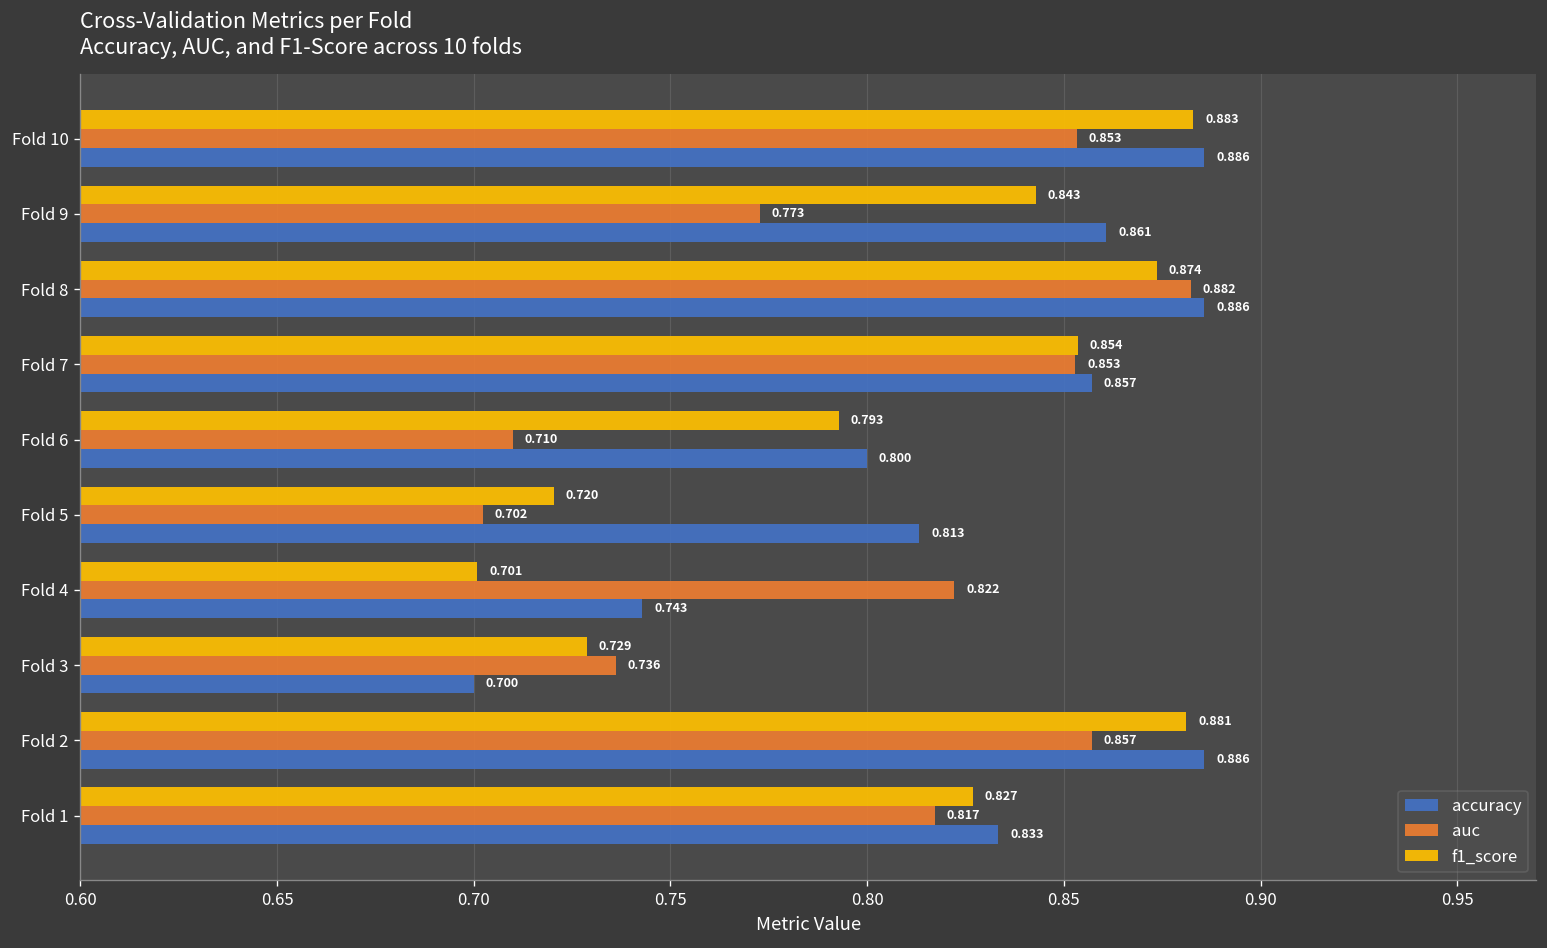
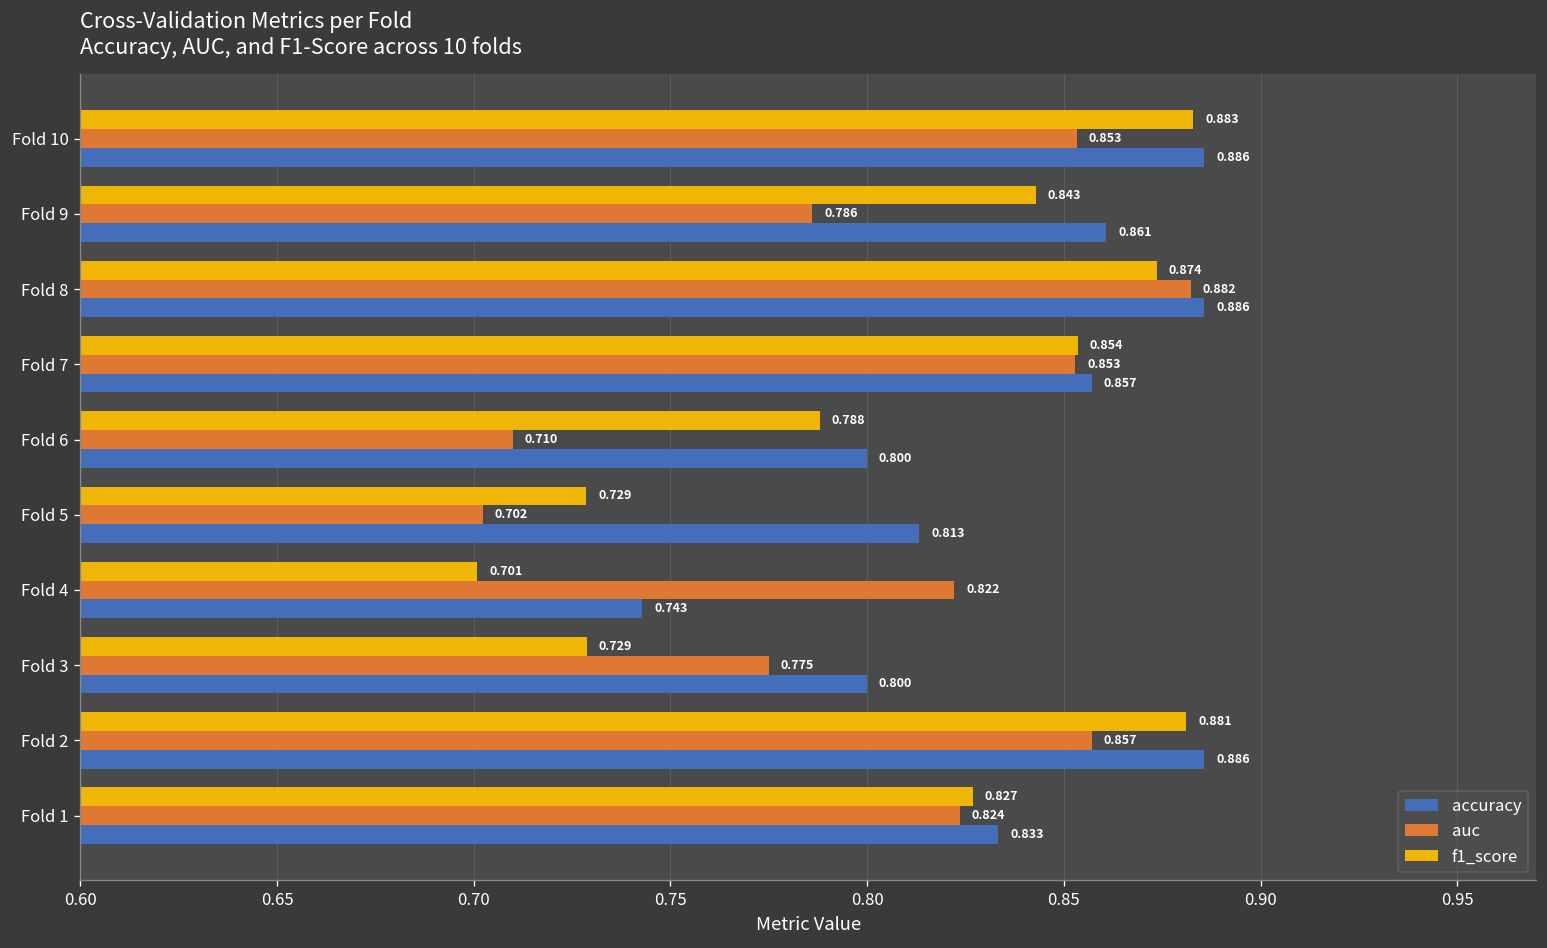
auc, Fold 9: 0.773 -> 0.786
f1_score, Fold 6: 0.793 -> 0.788
f1_score, Fold 5: 0.720 -> 0.729
auc, Fold 3: 0.736 -> 0.775
accuracy, Fold 3: 0.700 -> 0.800
auc, Fold 1: 0.817 -> 0.824
